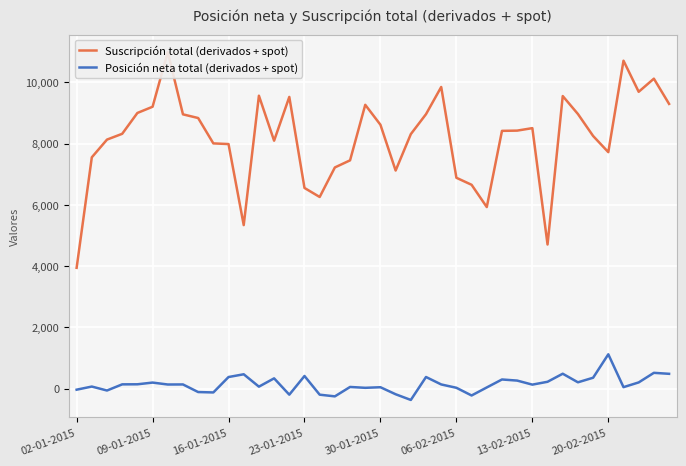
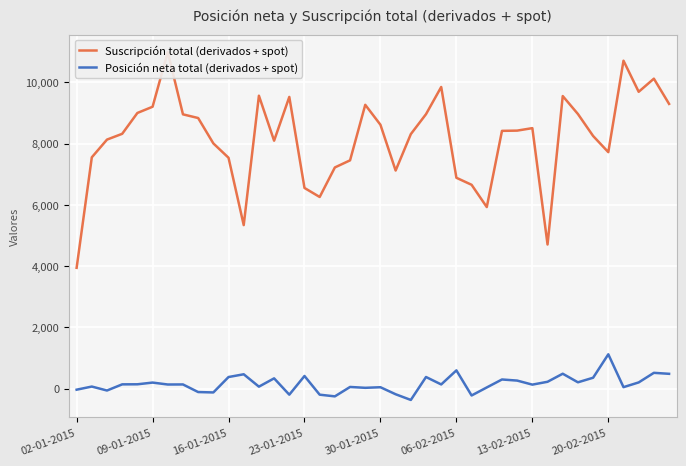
Suscripción total (derivados + spot), 16-01-2015: 8,000 -> 7,500
Posición neta total (derivados + spot), 06-02-2015: 0 -> 600
